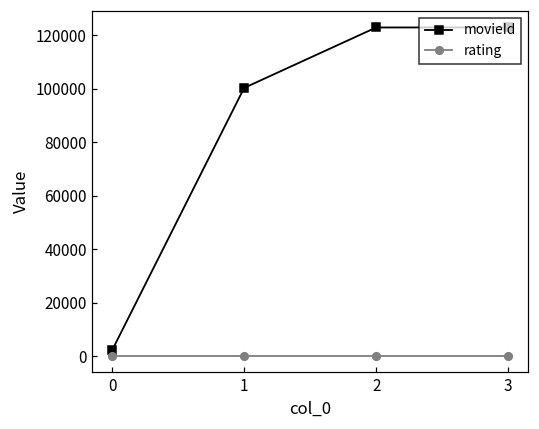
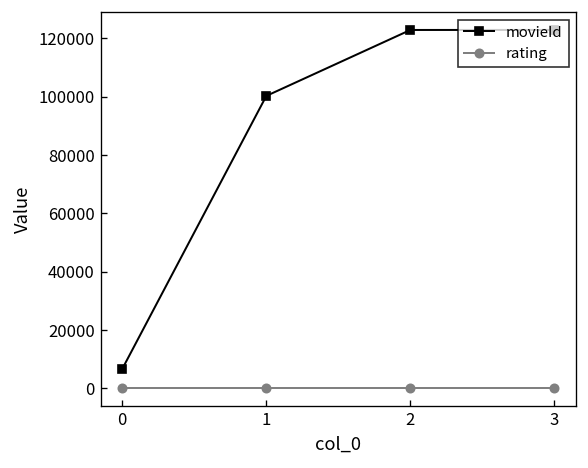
movieId, 0: 2000 -> 7000
